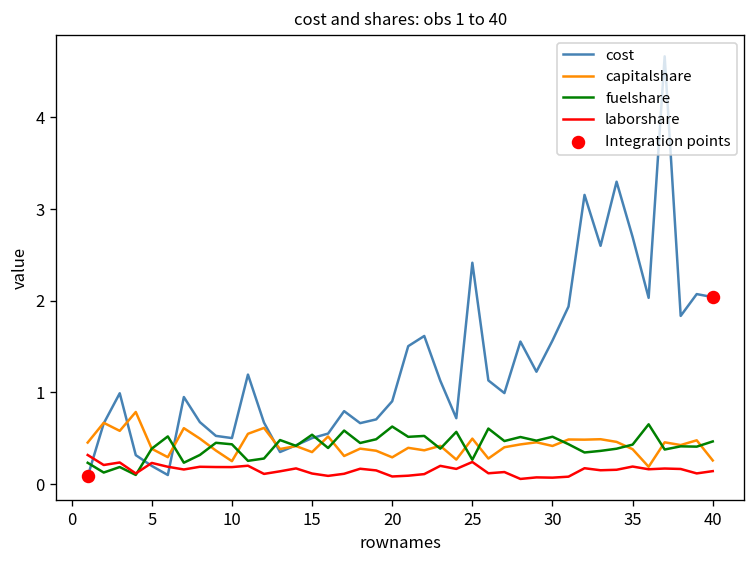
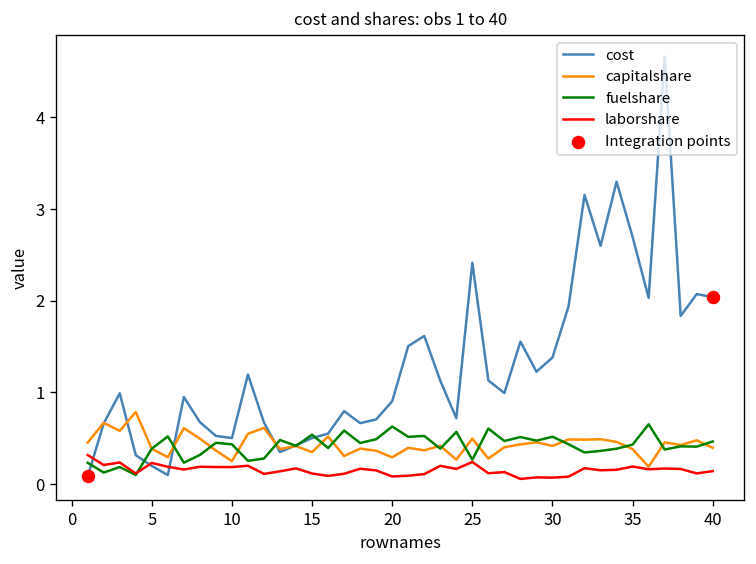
cost, 30: 1.6 -> 1.4
capitalshare, 40: 0.3 -> 0.4
